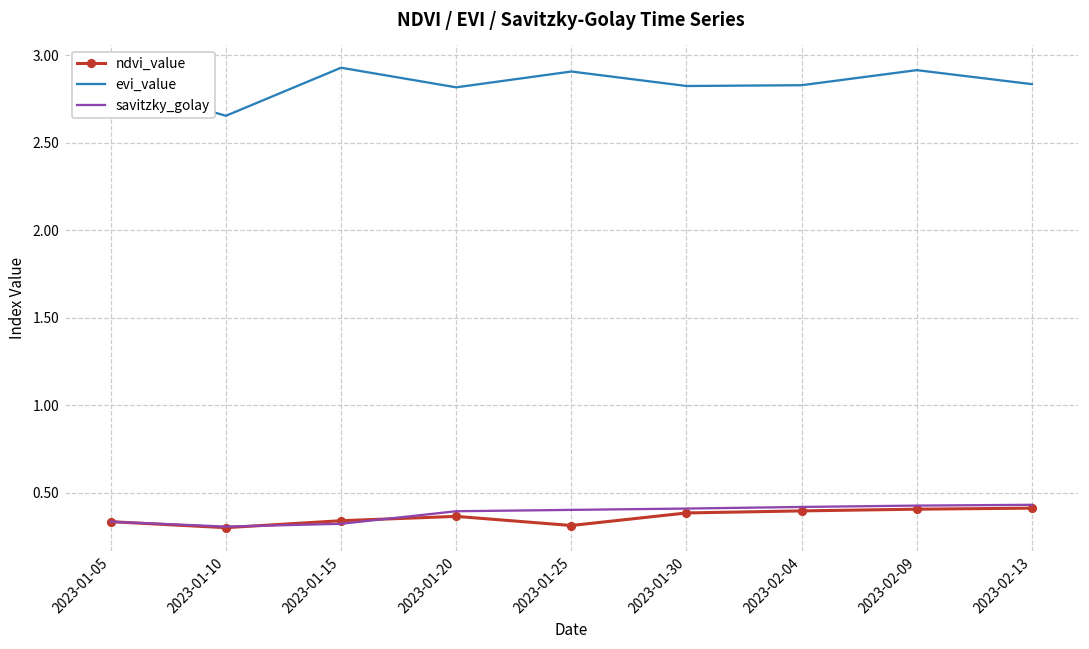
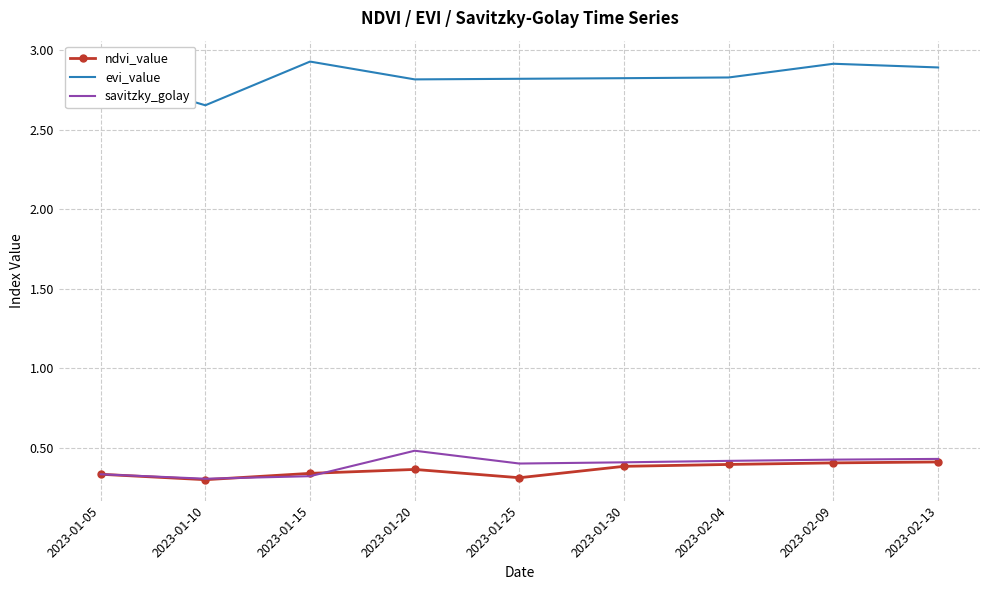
savitzky_golay, 2023-01-20: 0.39 -> 0.48
evi_value, 2023-01-25: 2.91 -> 2.82
evi_value, 2023-02-13: 2.83 -> 2.89
